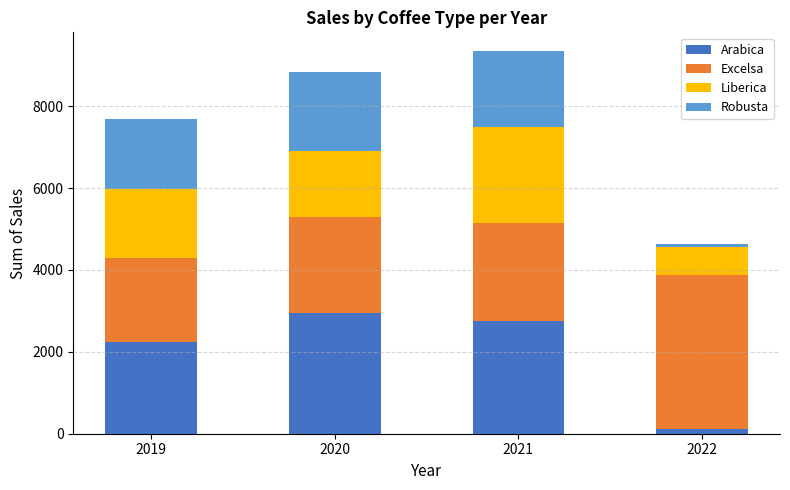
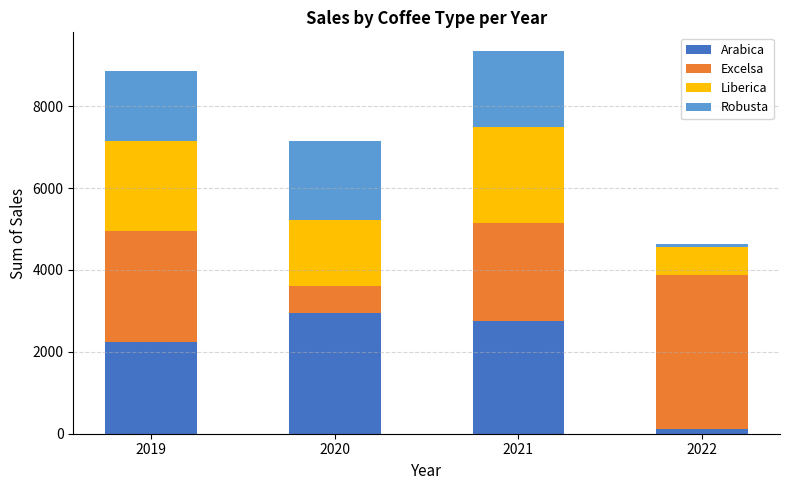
Excelsa, 2019: 2000 -> 2700
Liberica, 2019: 1700 -> 2200
Excelsa, 2020: 2300 -> 600
